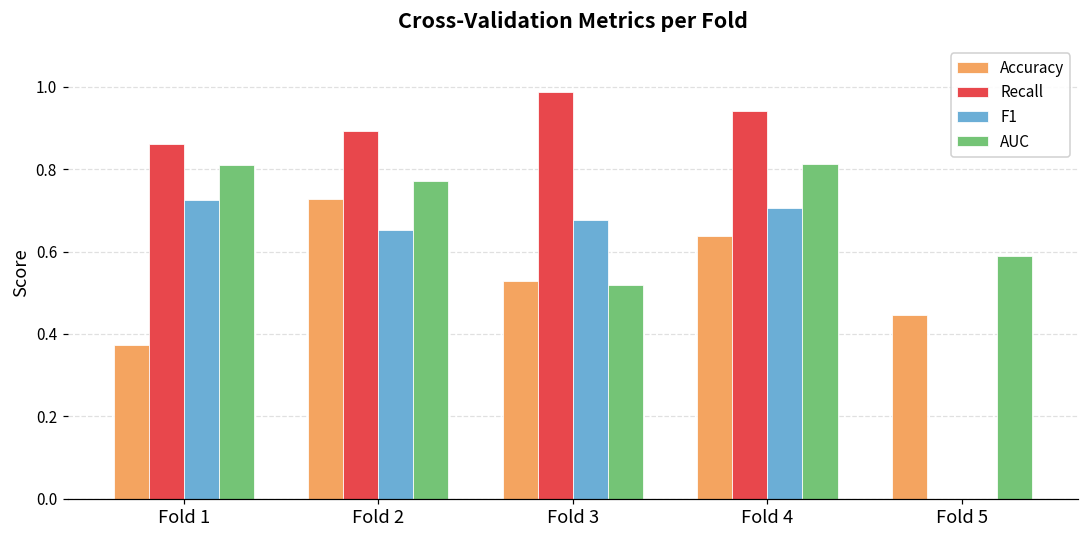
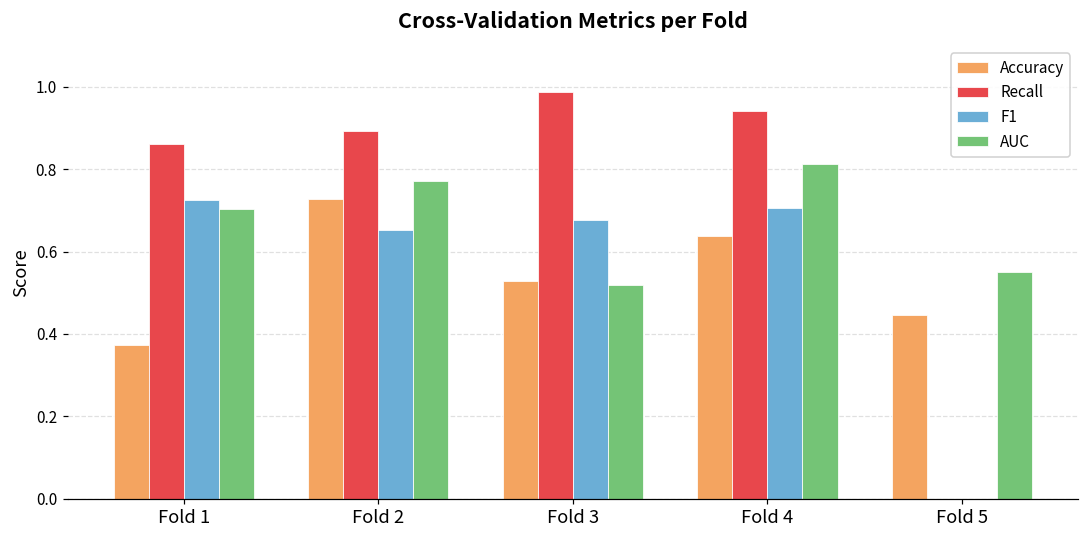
AUC, Fold 1: 0.81 -> 0.70
AUC, Fold 5: 0.59 -> 0.55
